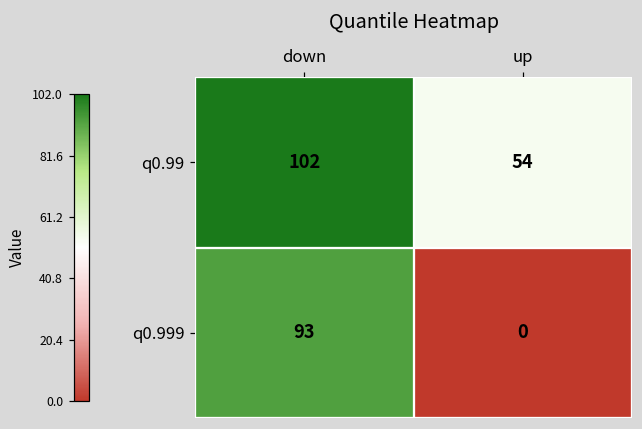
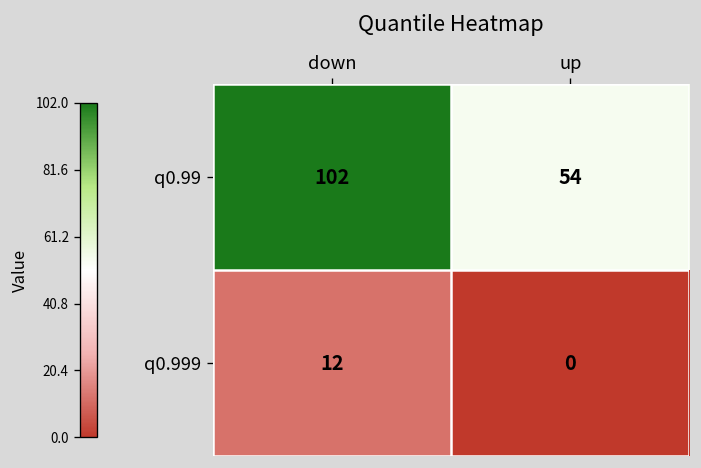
q0.999, down: 93 -> 12
